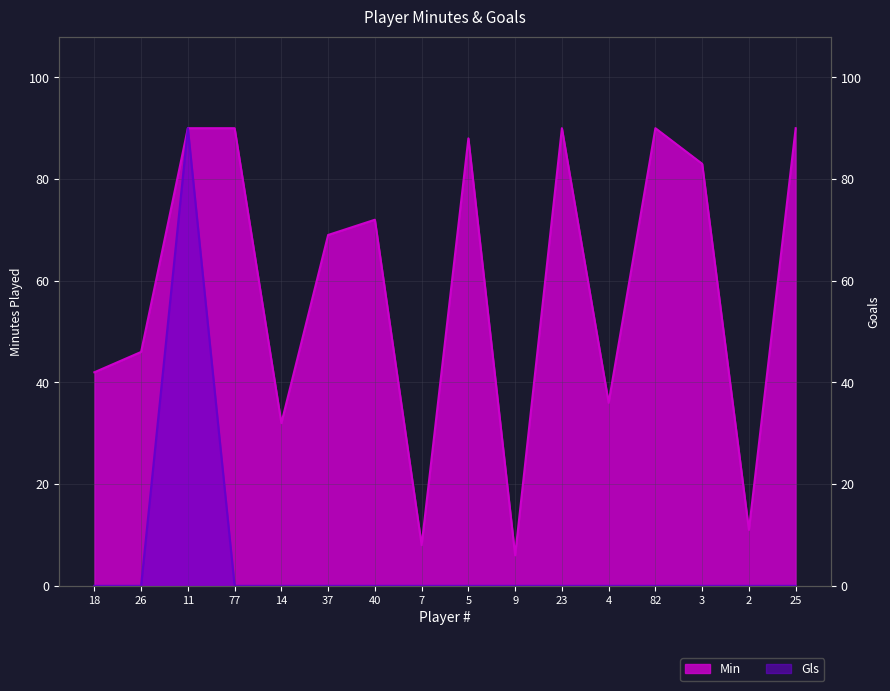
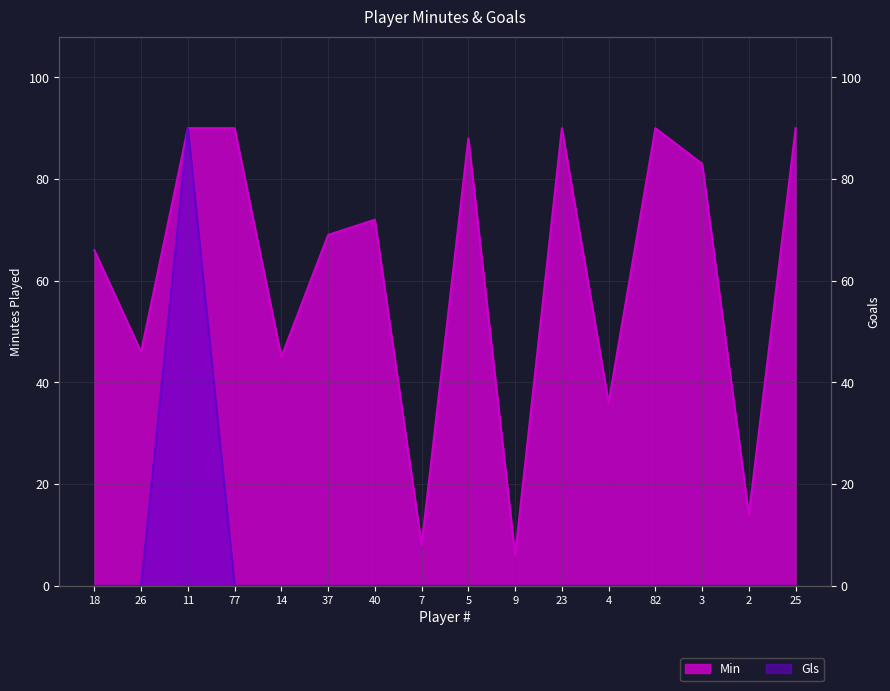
Min, 18: 42 -> 66
Min, 14: 32 -> 45
Min, 2: 11 -> 14
